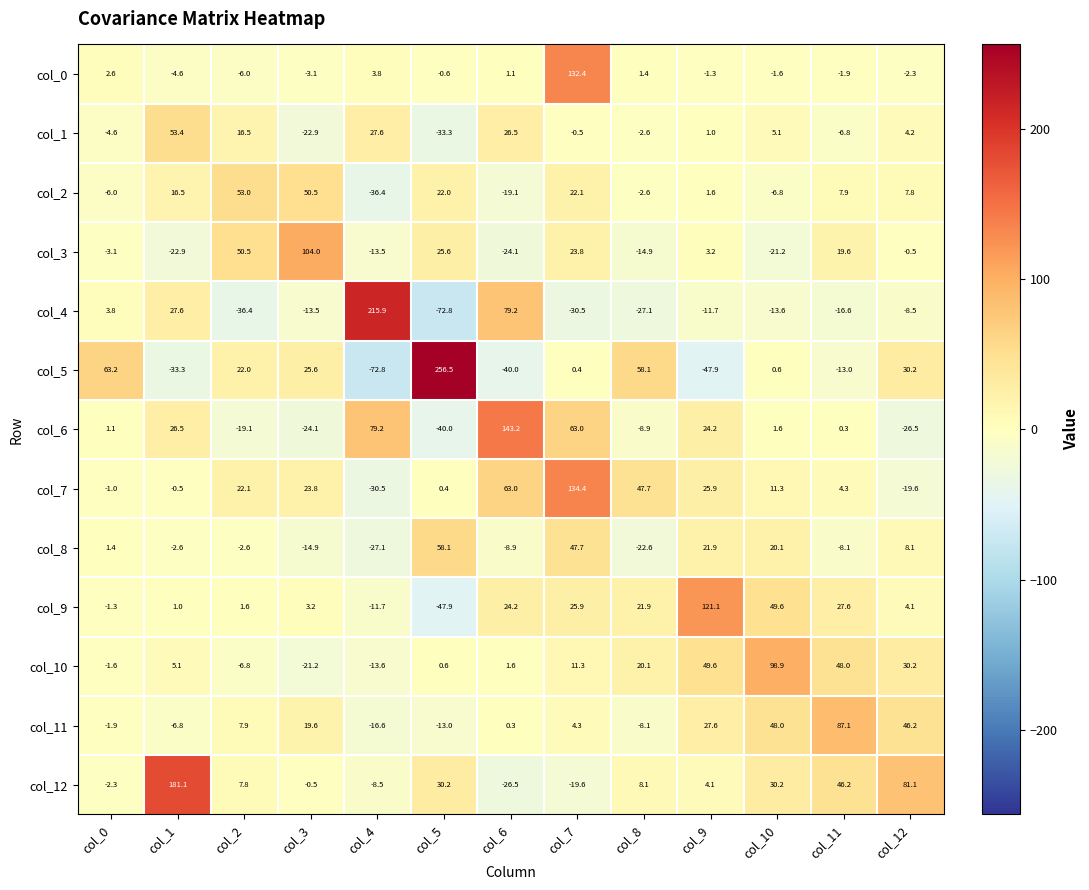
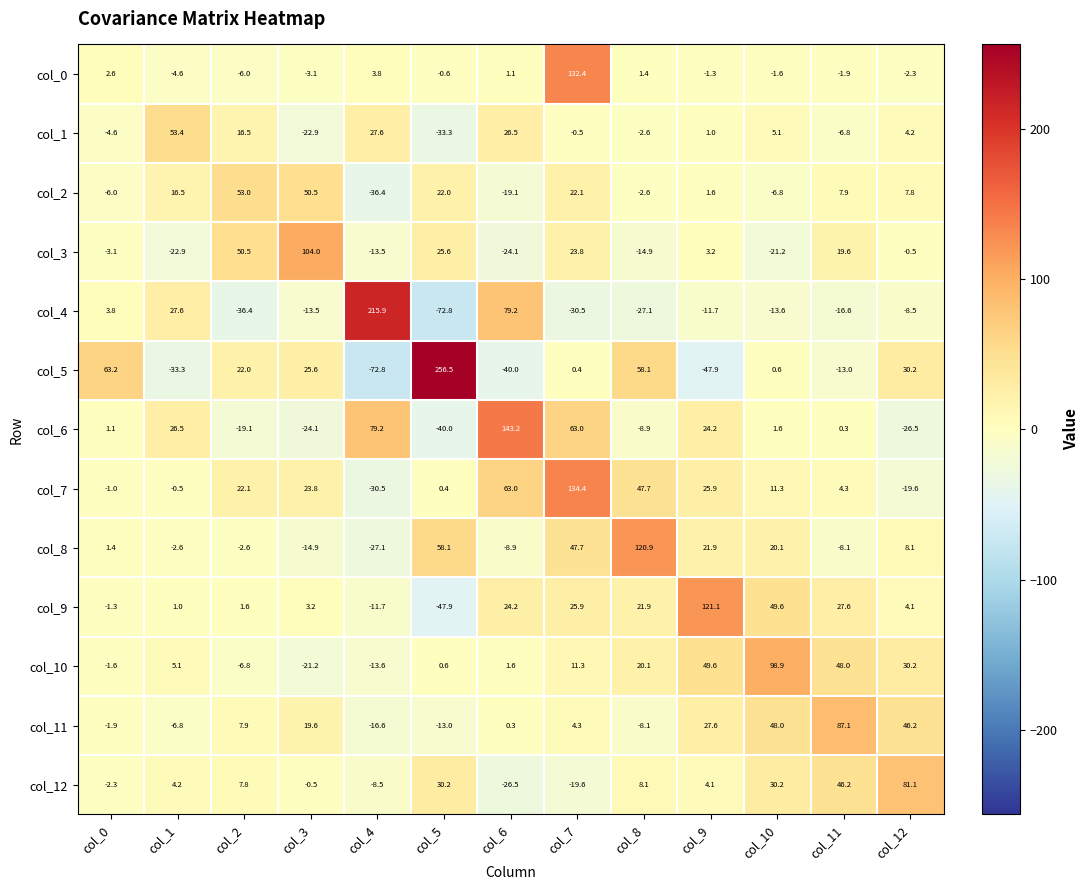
col_8, col_8: -22.6 -> 120.9
col_12, col_1: 181.1 -> 4.2
